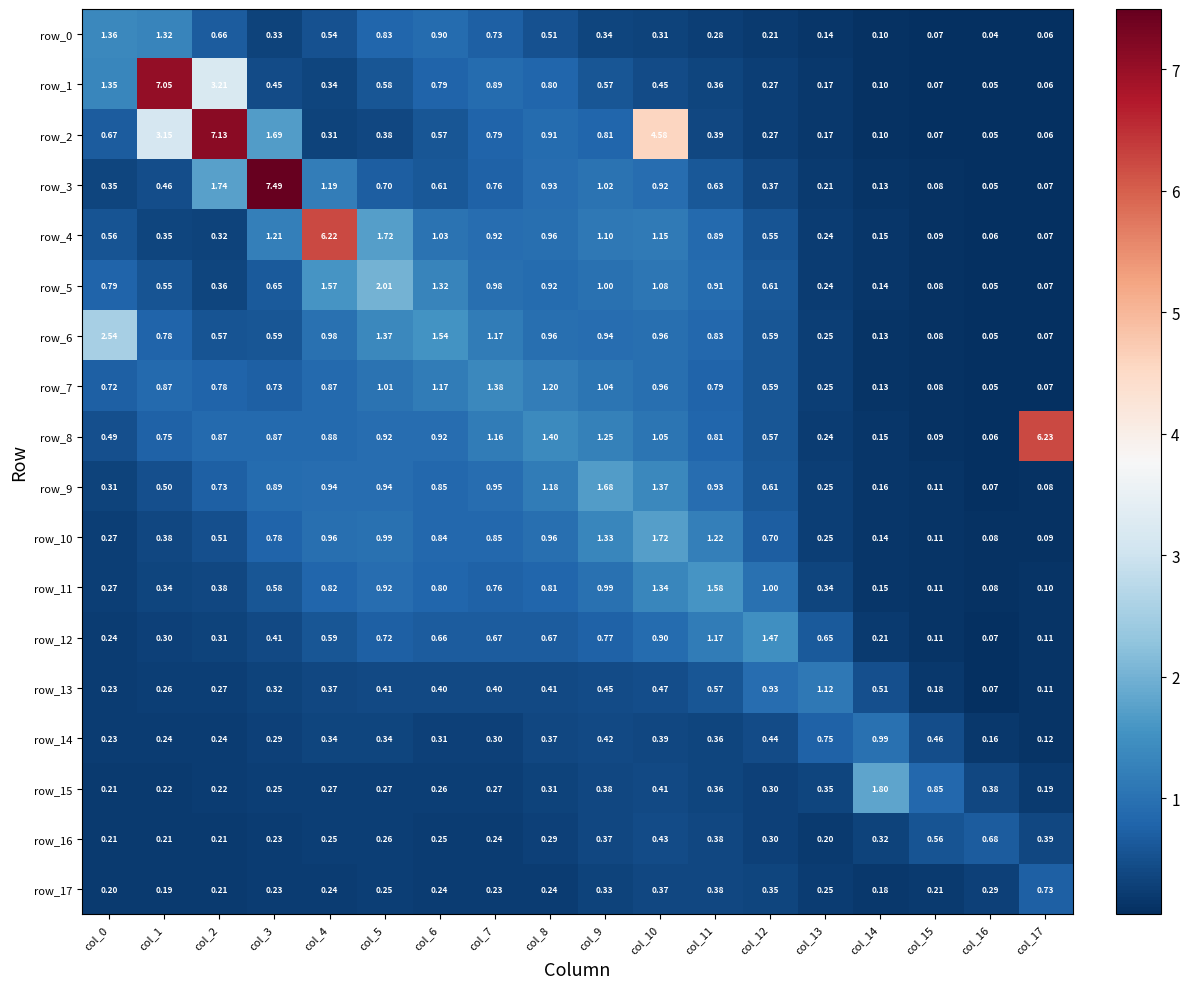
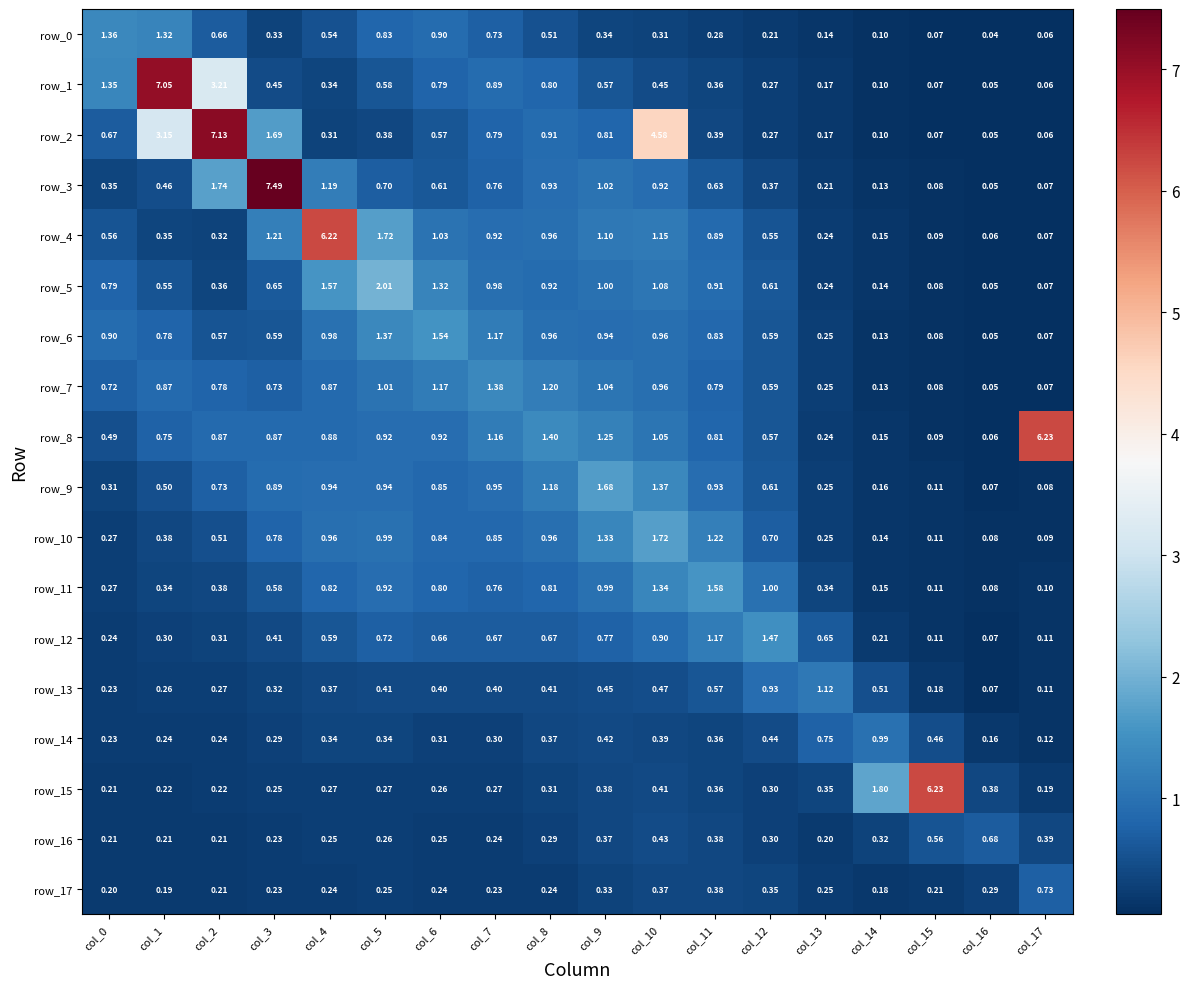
row_6, col_0: 2.54 -> 0.90
row_15, col_15: 0.85 -> 6.23
